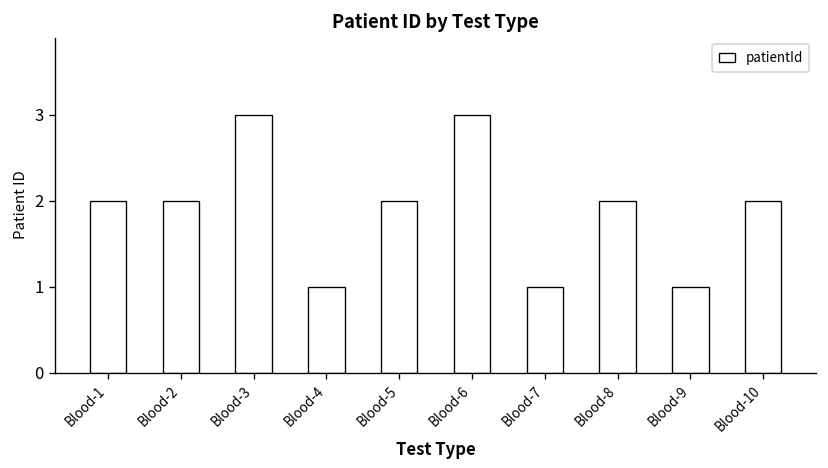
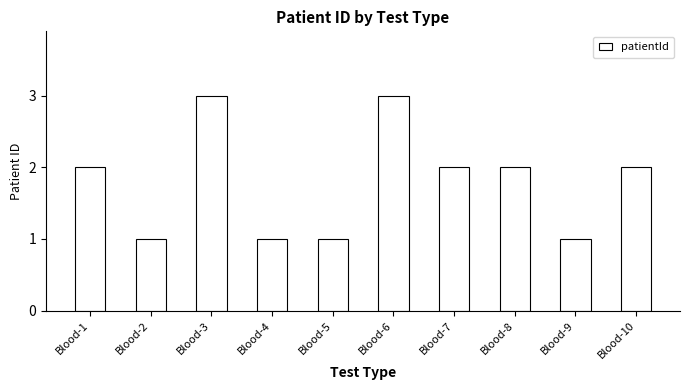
Blood-2: 2 -> 1
Blood-5: 2 -> 1
Blood-7: 1 -> 2
